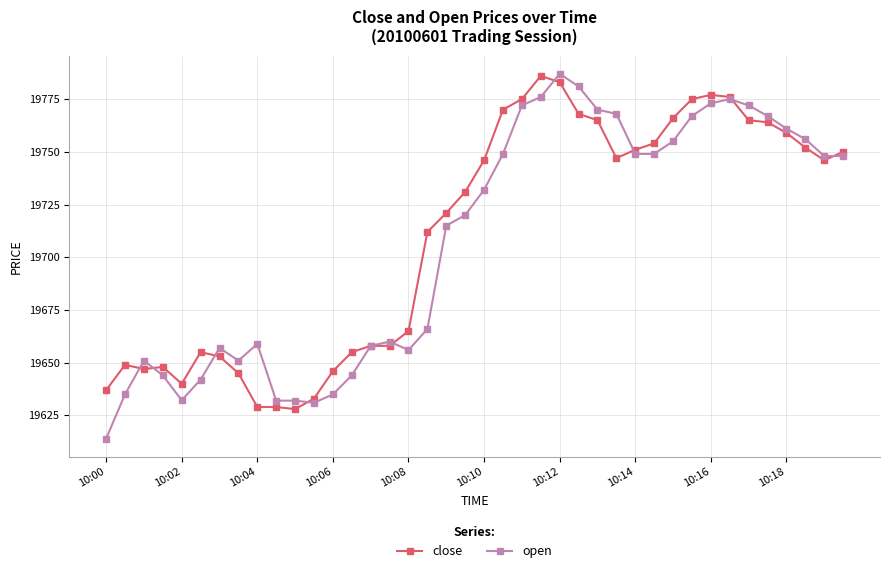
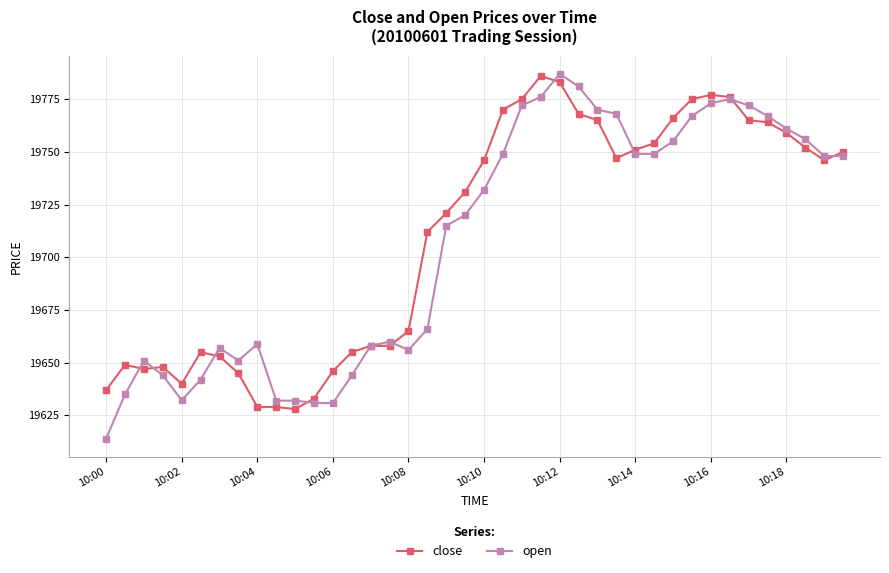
open, 10:06: 19635 -> 19631
